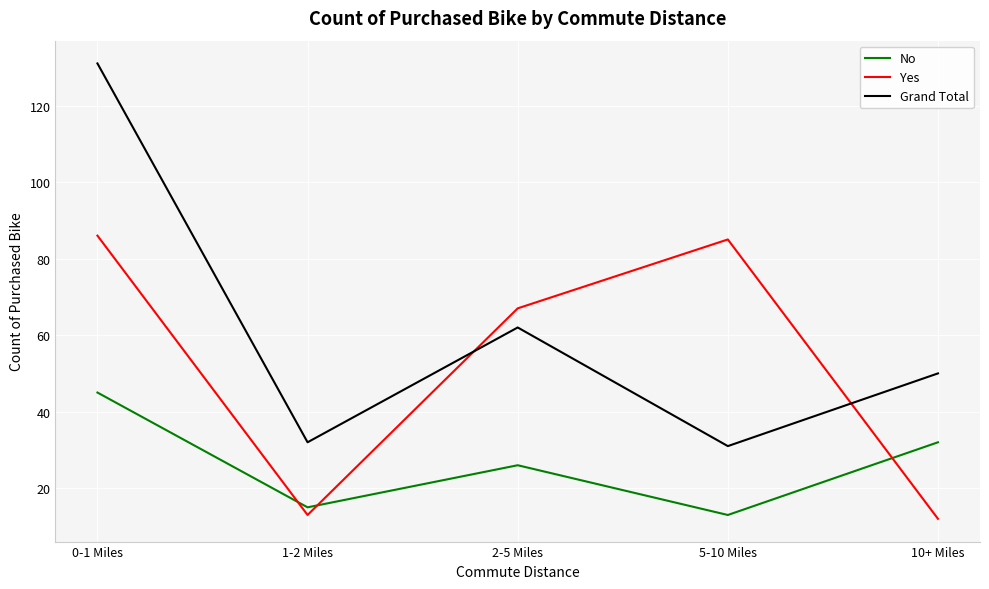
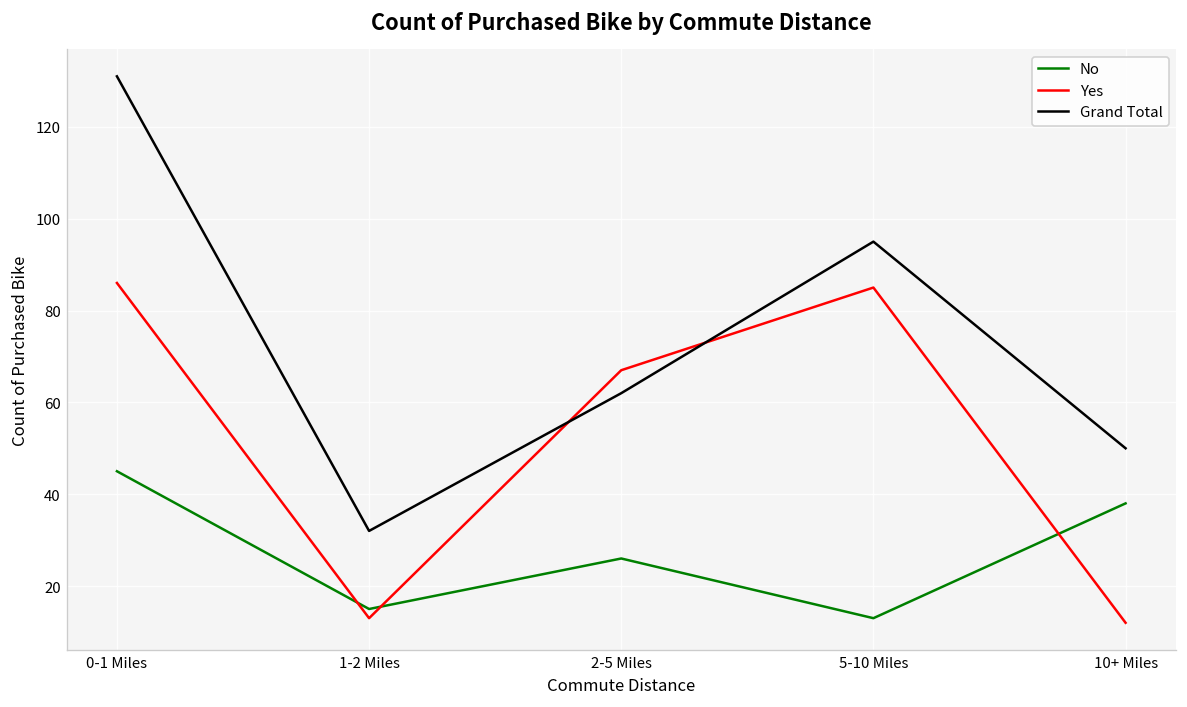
Grand Total, 5-10 Miles: 31 -> 95
No, 10+ Miles: 32 -> 38
